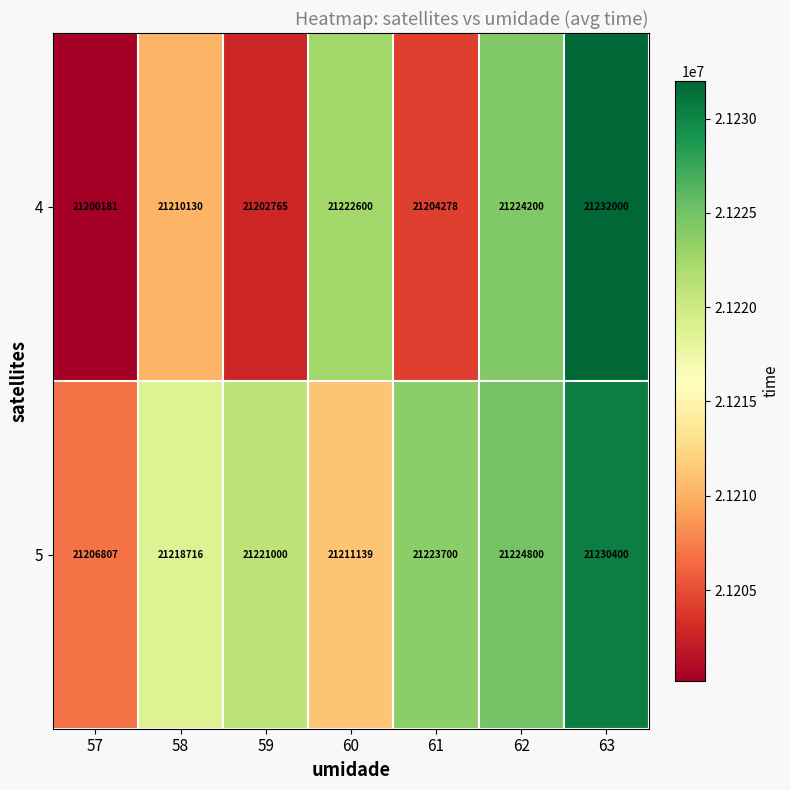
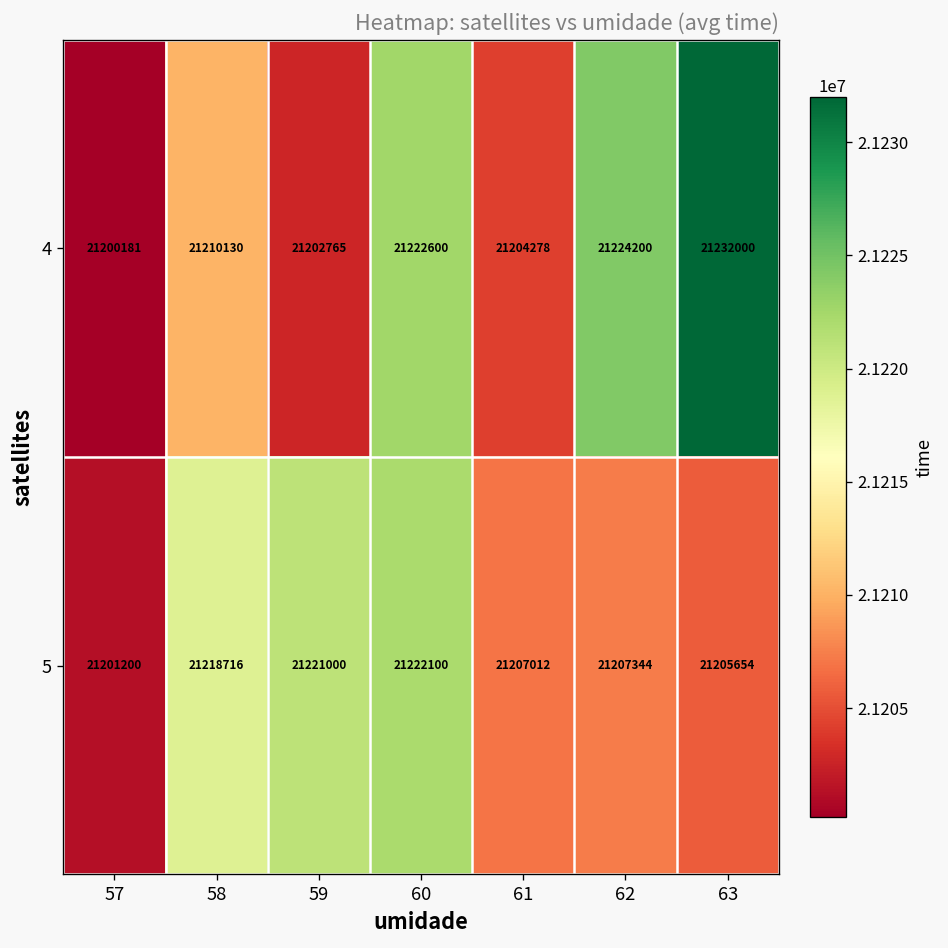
5, 57: 21206807 -> 21201200
5, 60: 21211139 -> 21222100
5, 61: 21223700 -> 21207012
5, 62: 21224800 -> 21207344
5, 63: 21230400 -> 21205654
